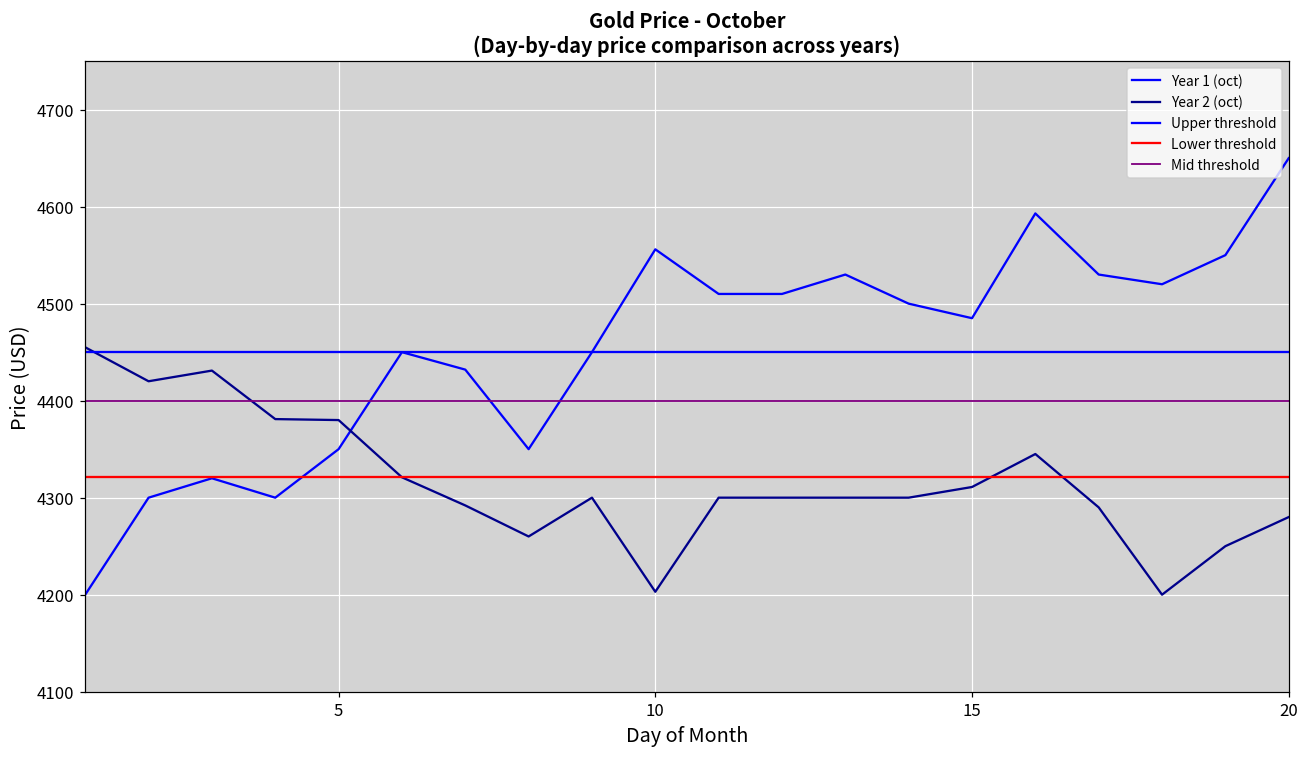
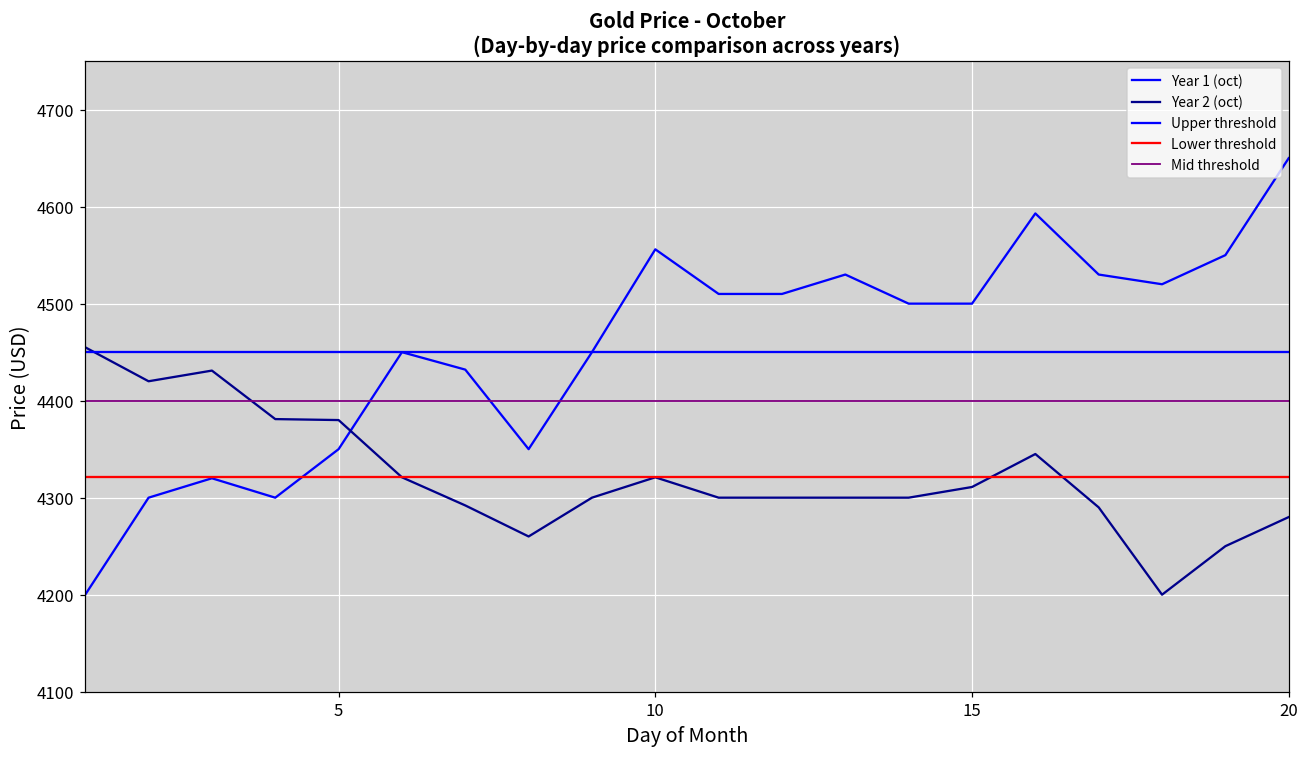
Year 2 (oct), 10: 4200 -> 4320
Year 1 (oct), 15: 4490 -> 4500
